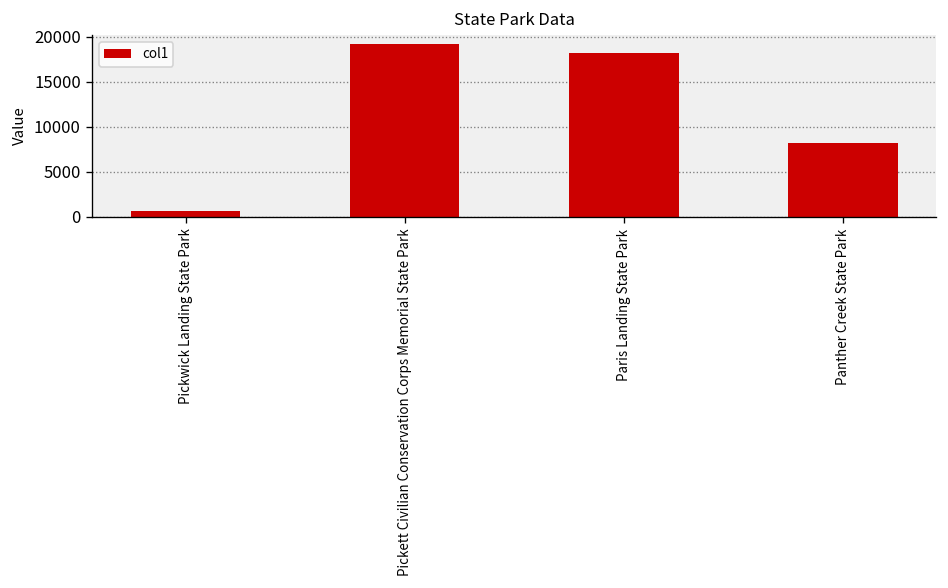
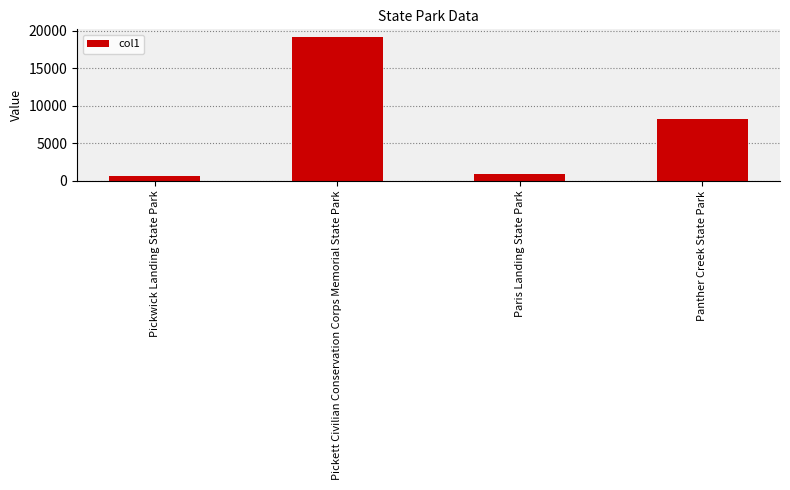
Paris Landing State Park: 18000 -> 1000
